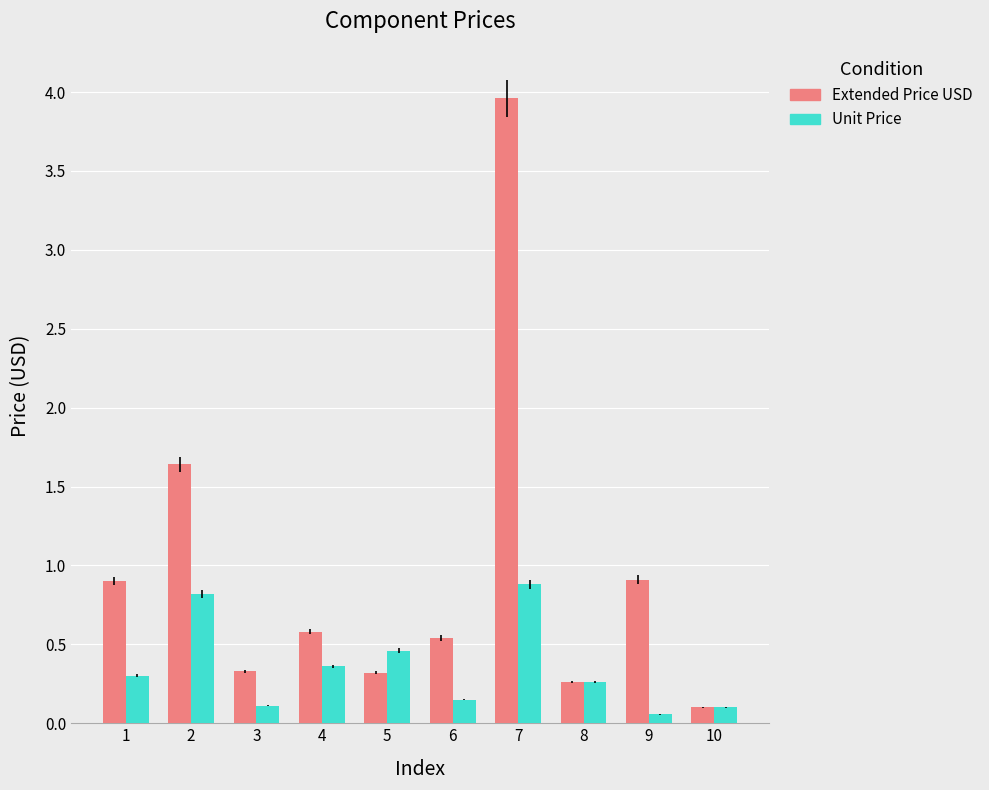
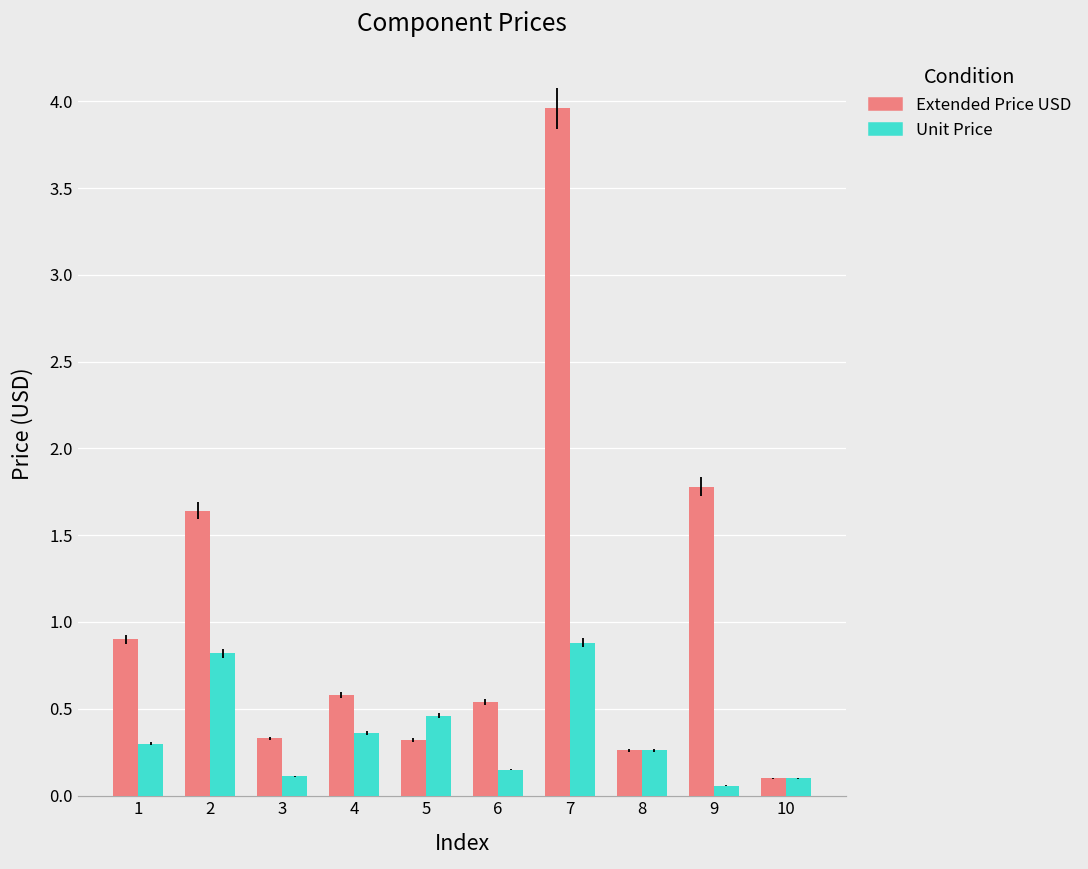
Extended Price USD, 9: 0.91 -> 1.78
